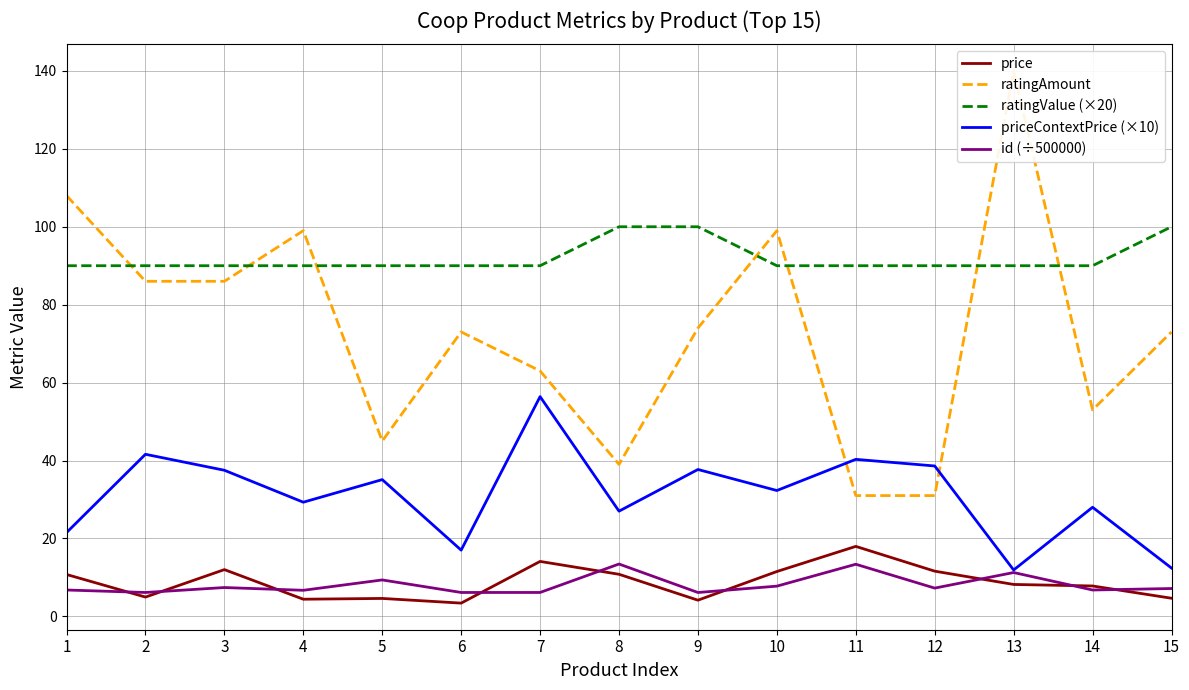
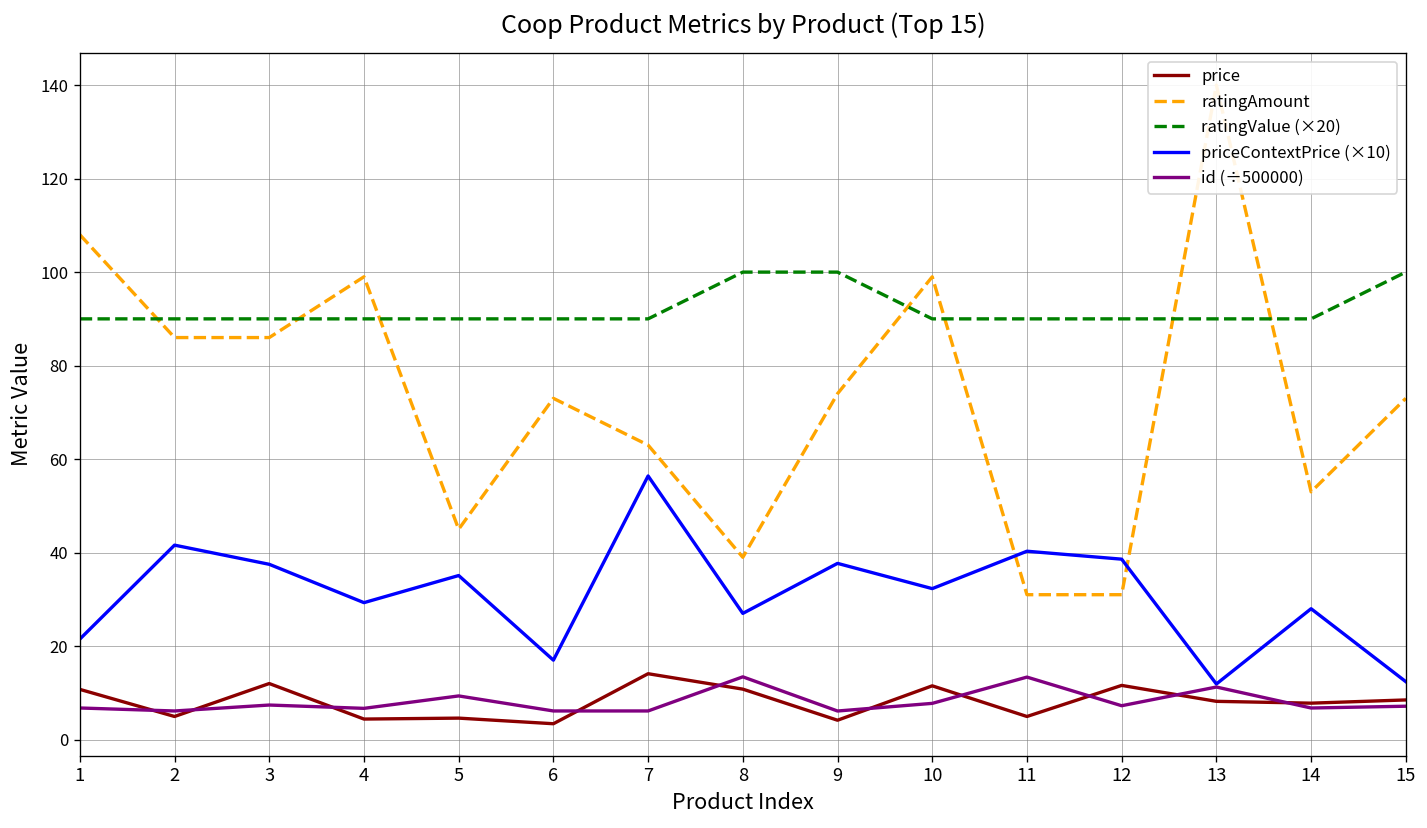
price, 11: 18 -> 5
price, 15: 5 -> 8
